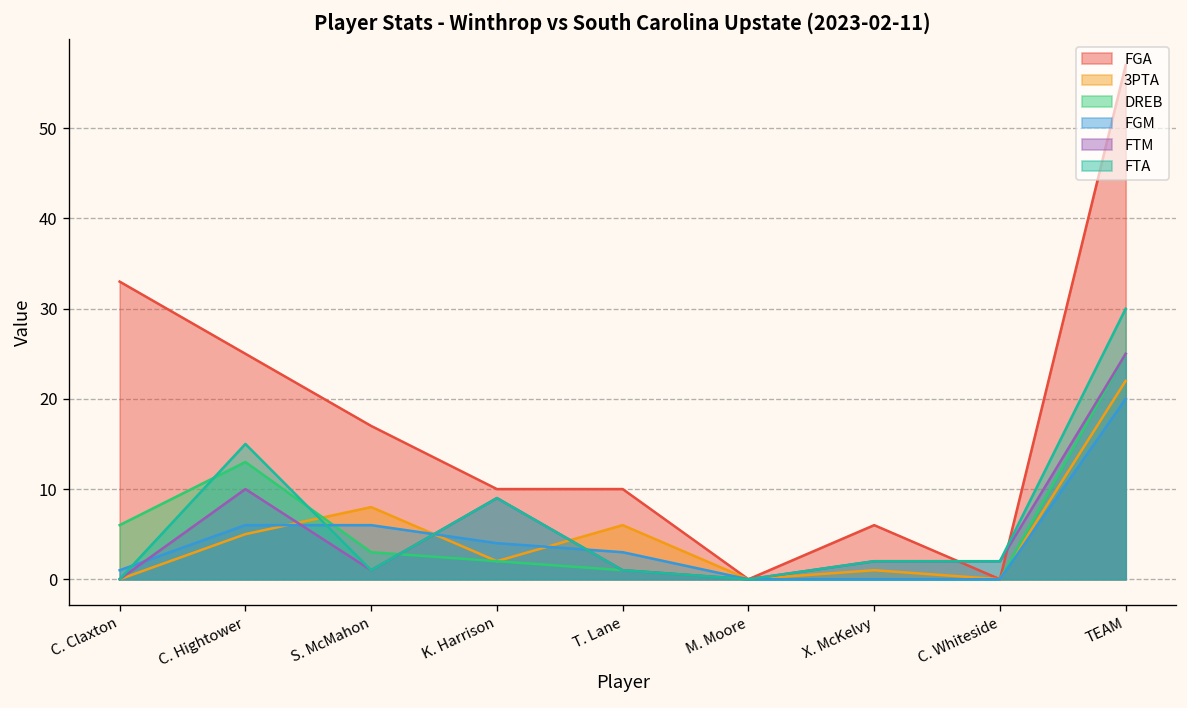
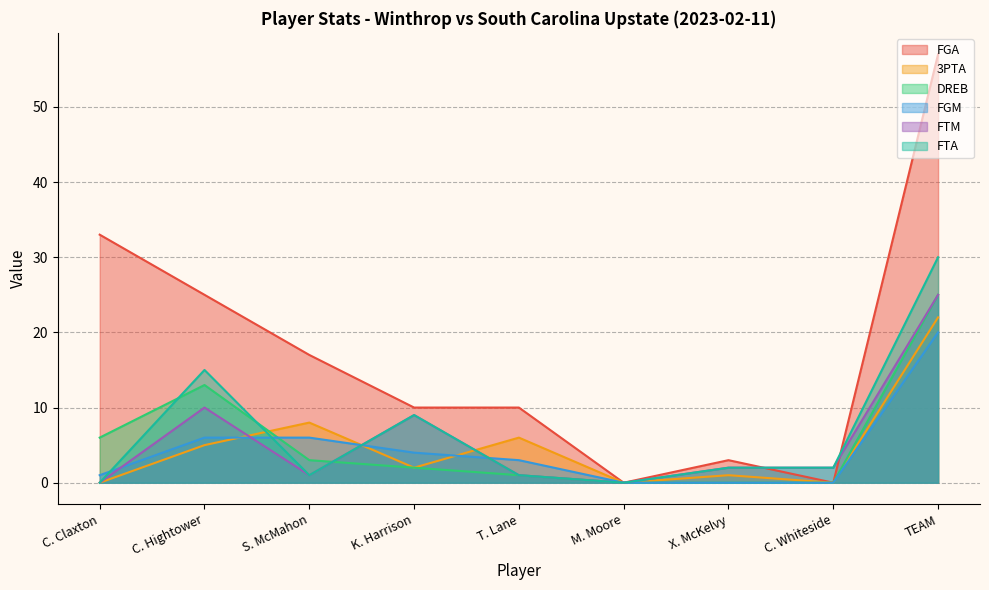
FGA, X. McKelvy: 6 -> 3
